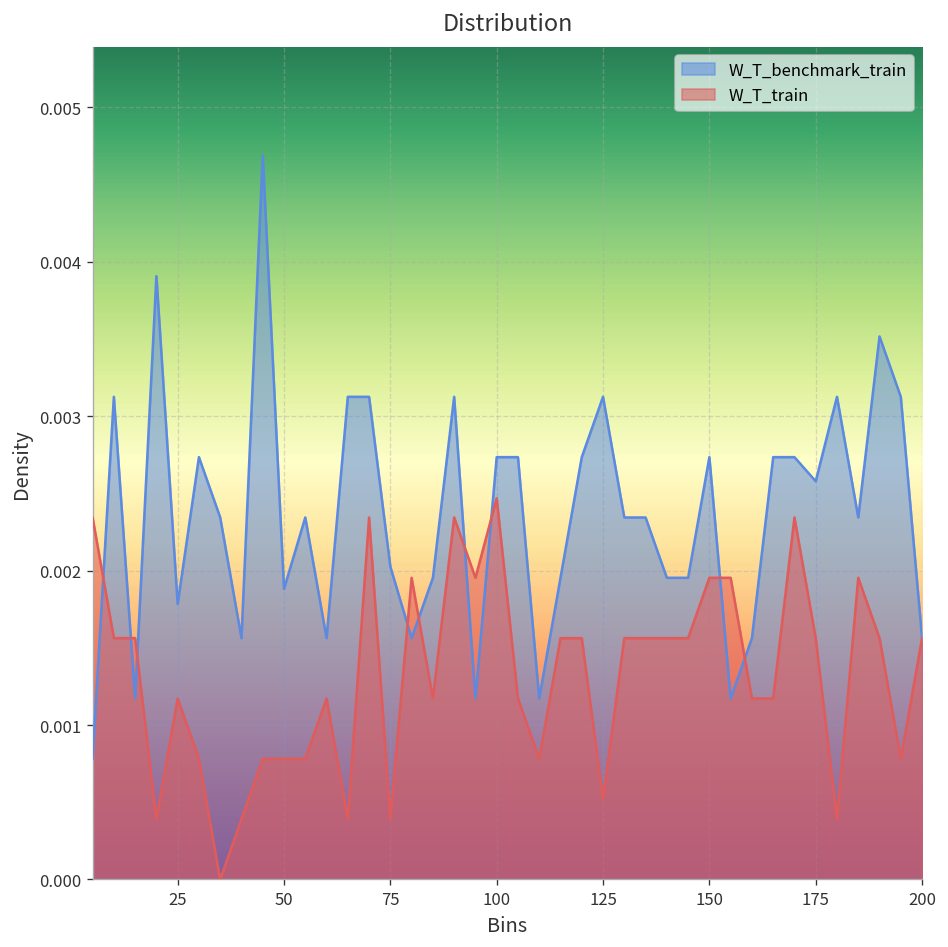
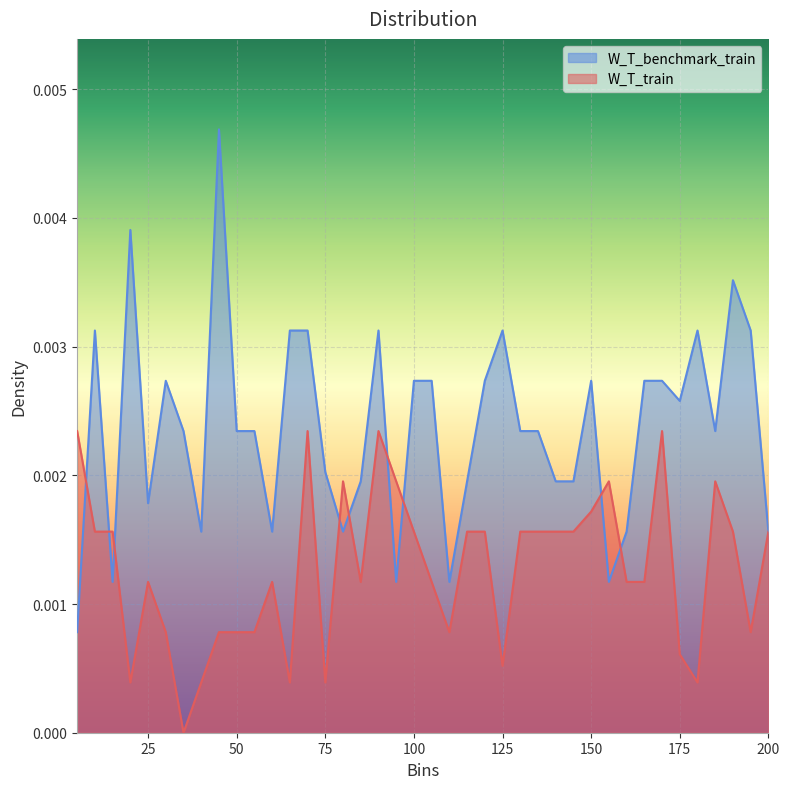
W_T_benchmark_train, 50: 0.00188 -> 0.00234
W_T_train, 100: 0.00247 -> 0.00156
W_T_train, 150: 0.00195 -> 0.00172
W_T_train, 175: 0.00156 -> 0.00061
